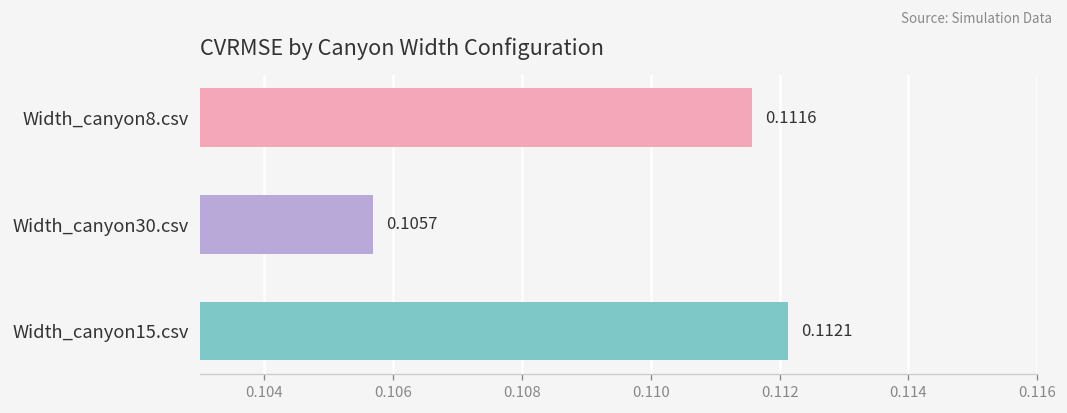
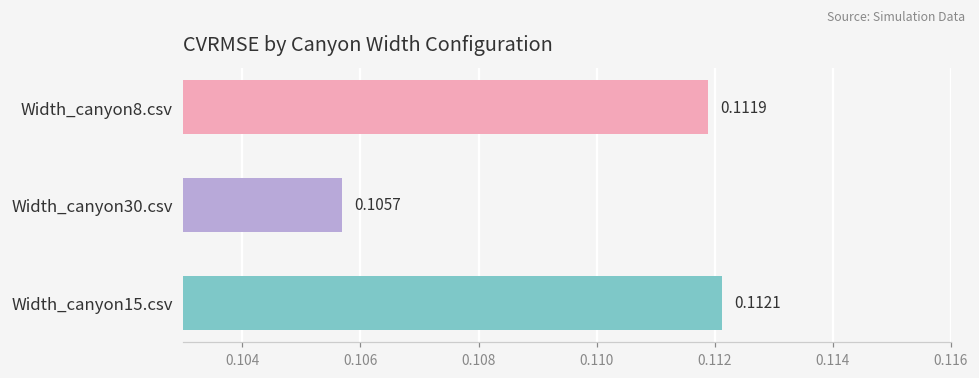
Width_canyon8.csv: 0.1116 -> 0.1119
